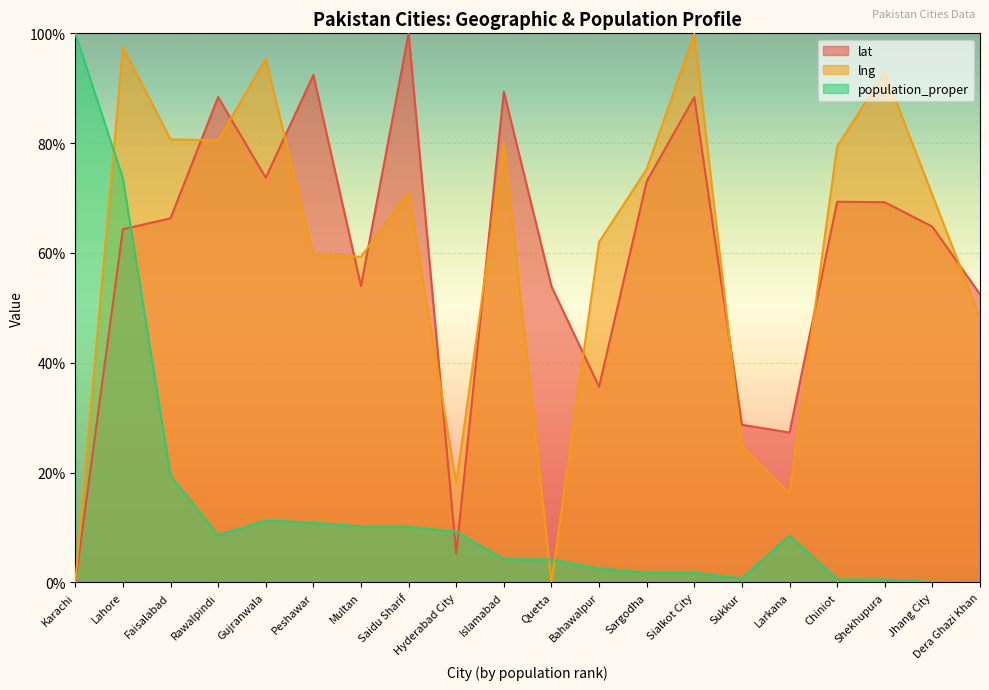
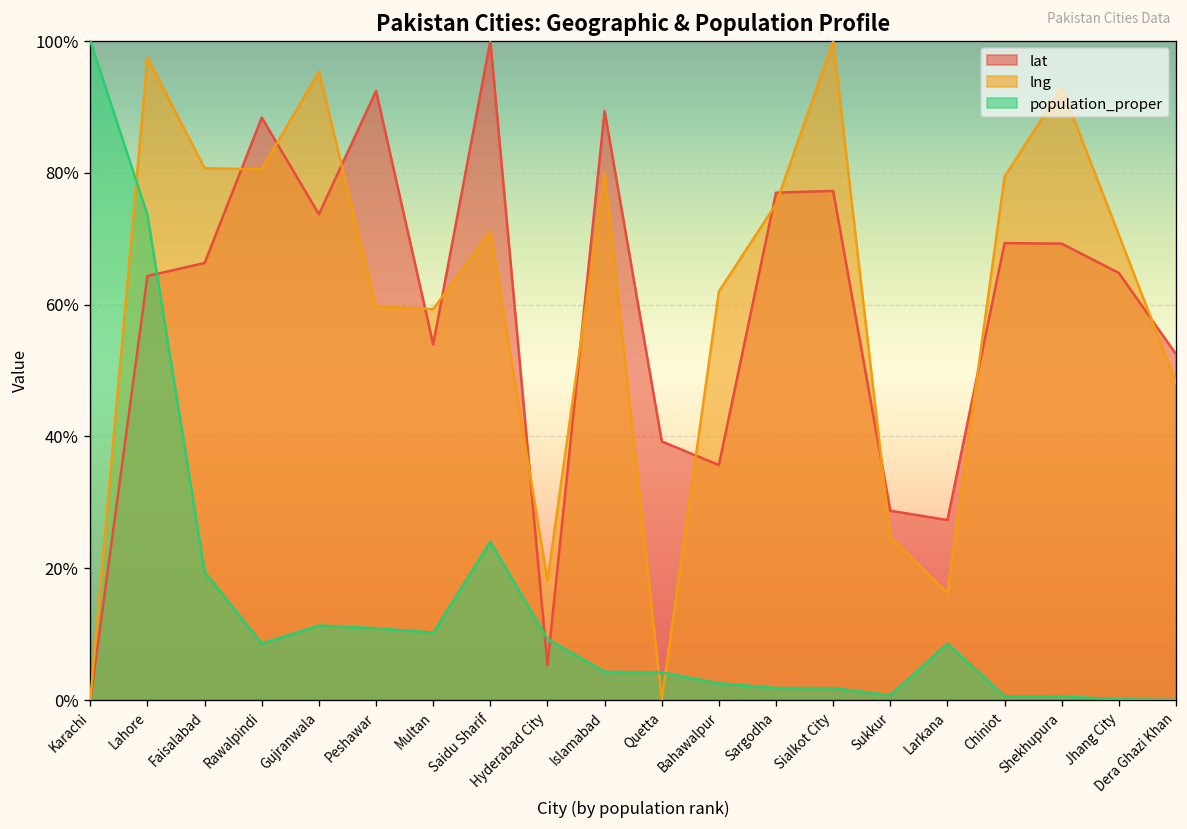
population_proper, Saidu Sharif: 10% -> 24%
lat, Quetta: 54% -> 39%
lat, Sargodha: 73% -> 77%
lat, Sialkot City: 88% -> 77%
